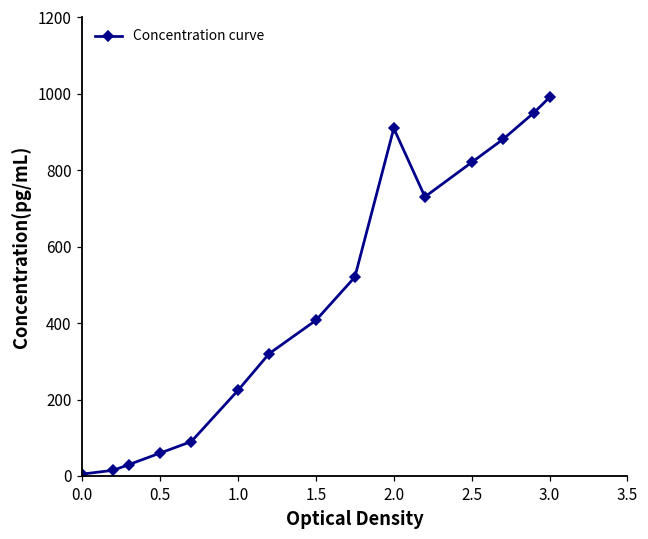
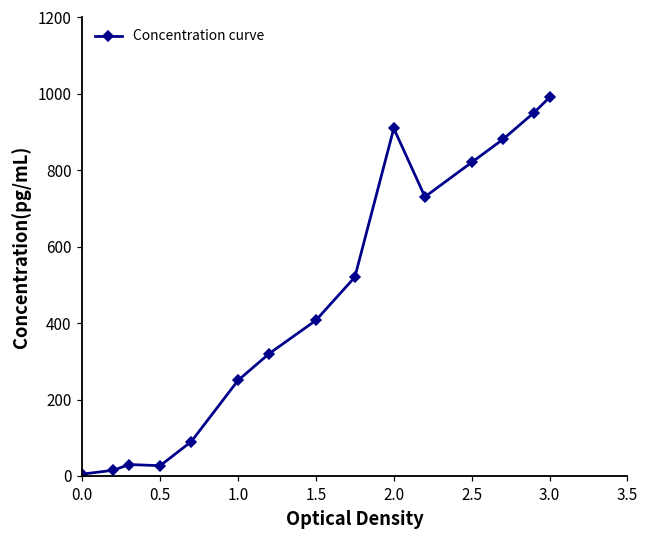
0.5: 60 -> 30
1.0: 220 -> 250
